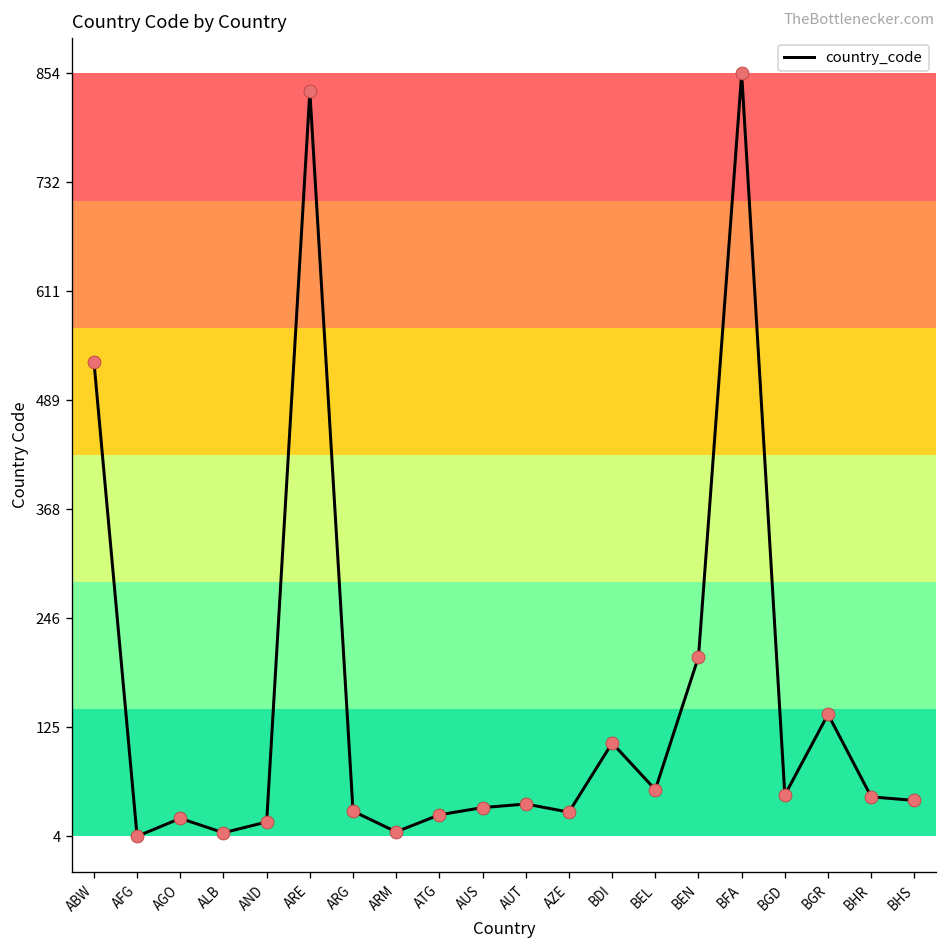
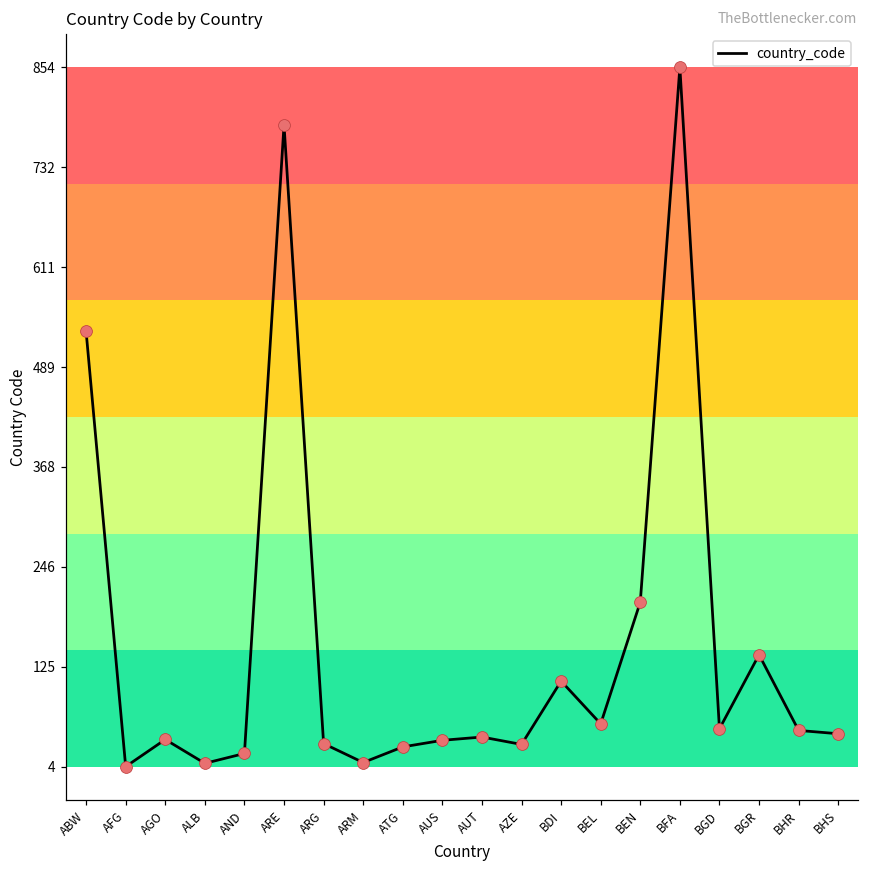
AGO: 20 -> 40
ARE: 830 -> 780
